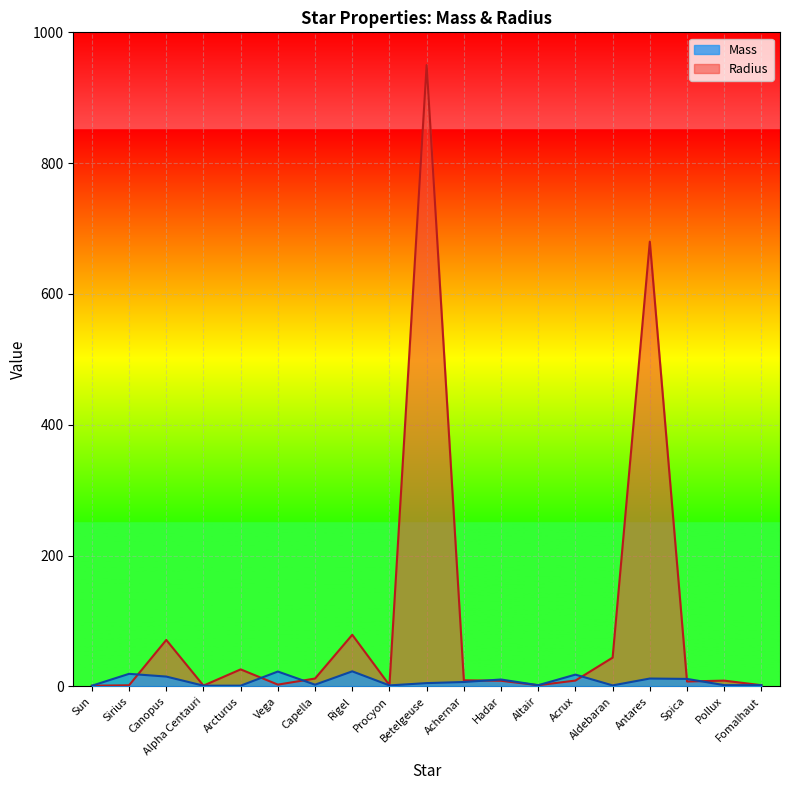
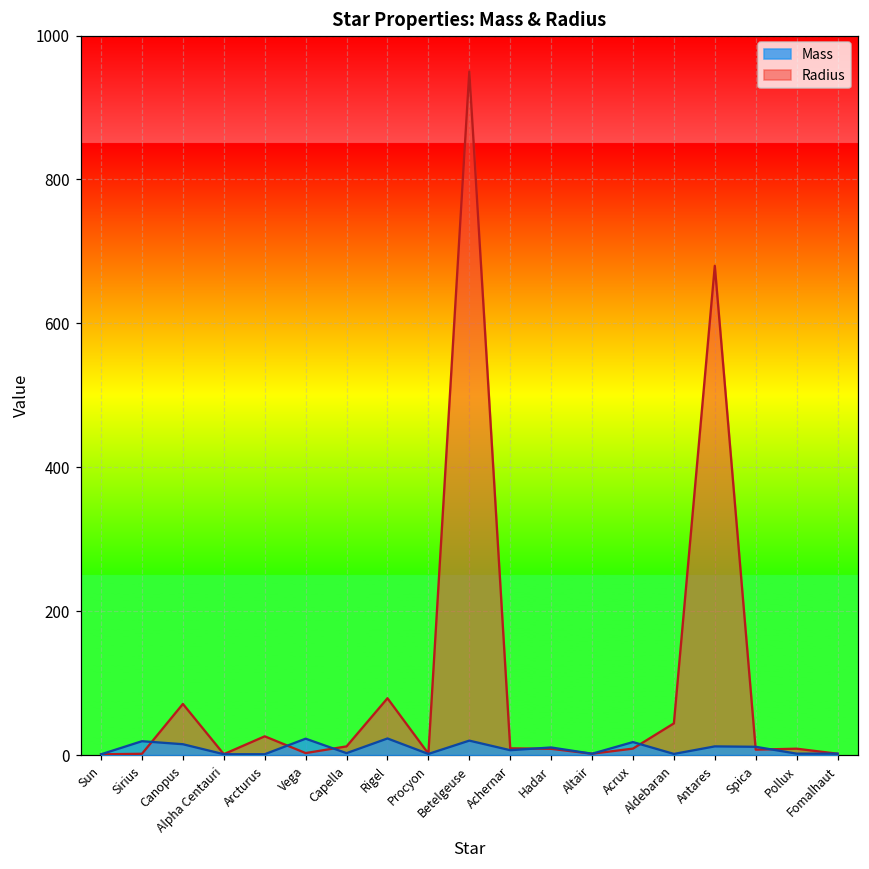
Mass, Betelgeuse: 10 -> 20
